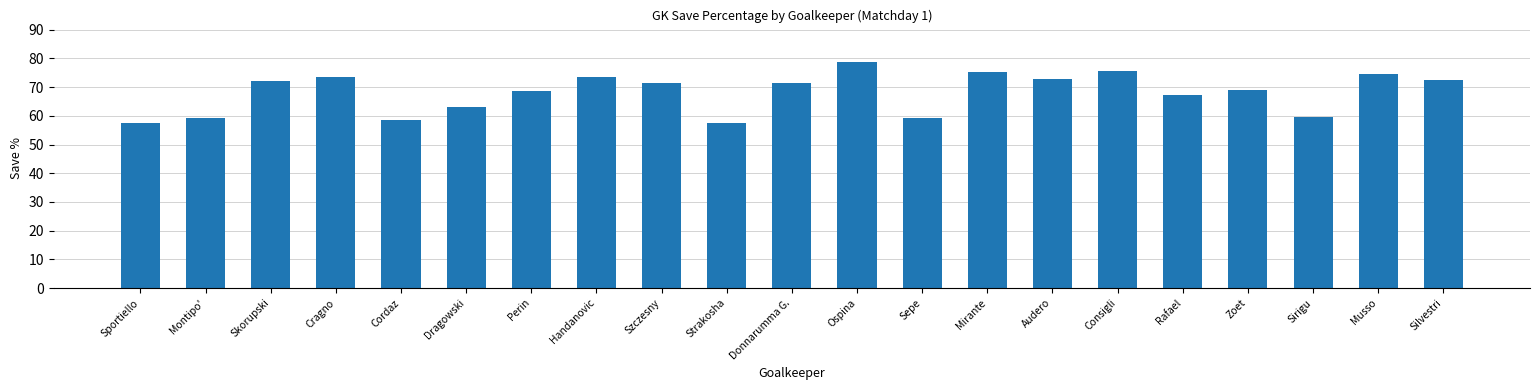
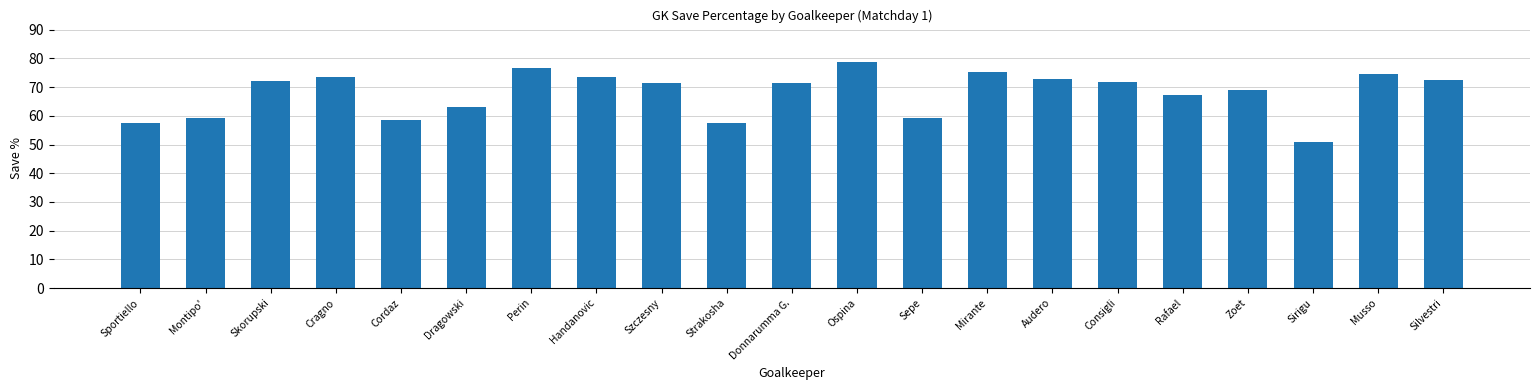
Perin: 69 -> 77
Consigli: 76 -> 72
Sirigu: 60 -> 51
